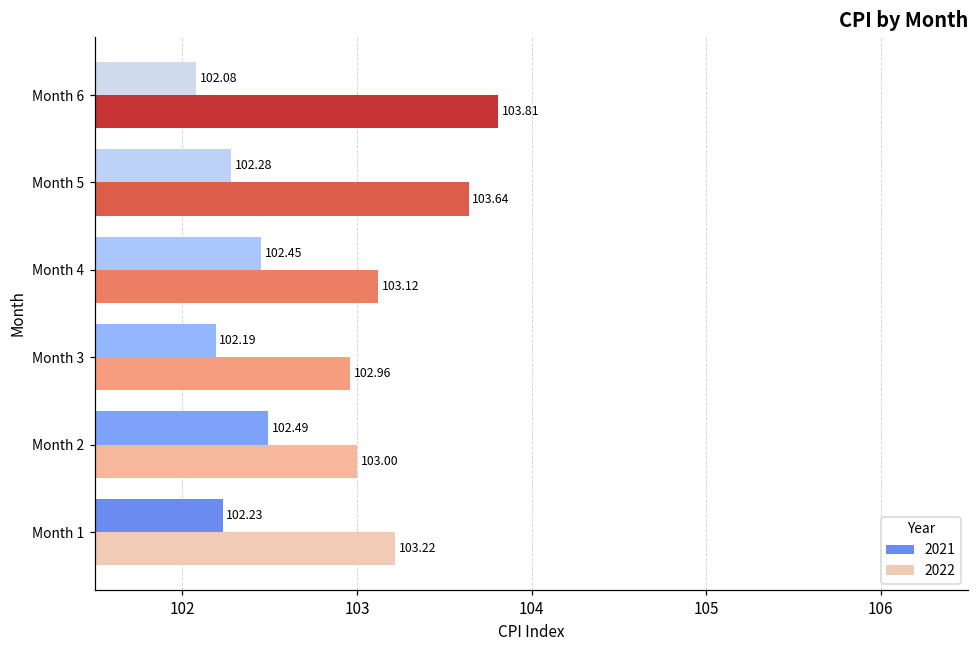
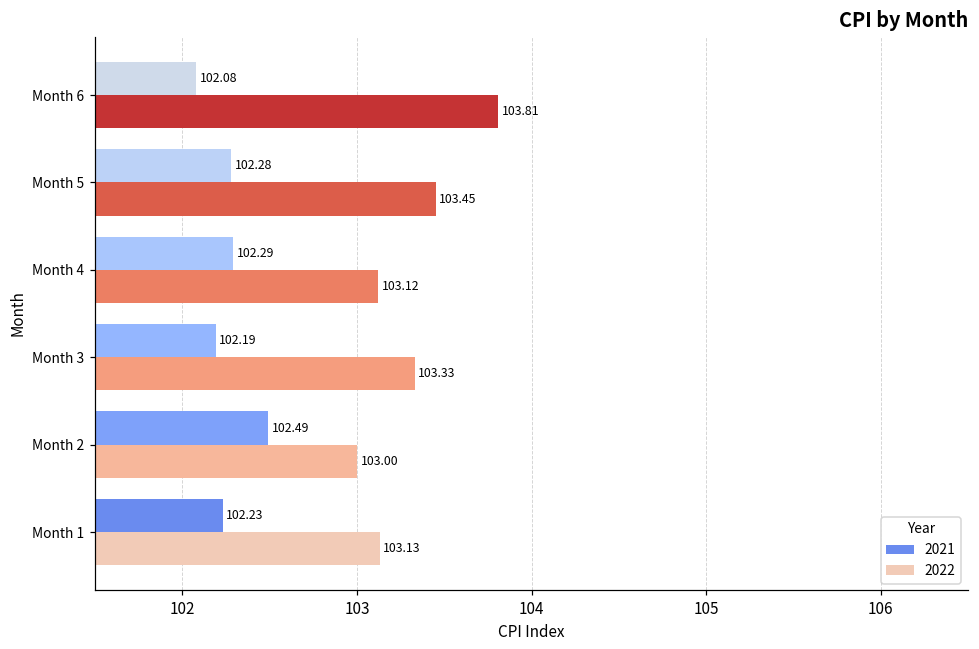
2022, Month 5: 103.64 -> 103.45
2021, Month 4: 102.45 -> 102.29
2022, Month 3: 102.96 -> 103.33
2022, Month 1: 103.22 -> 103.13
